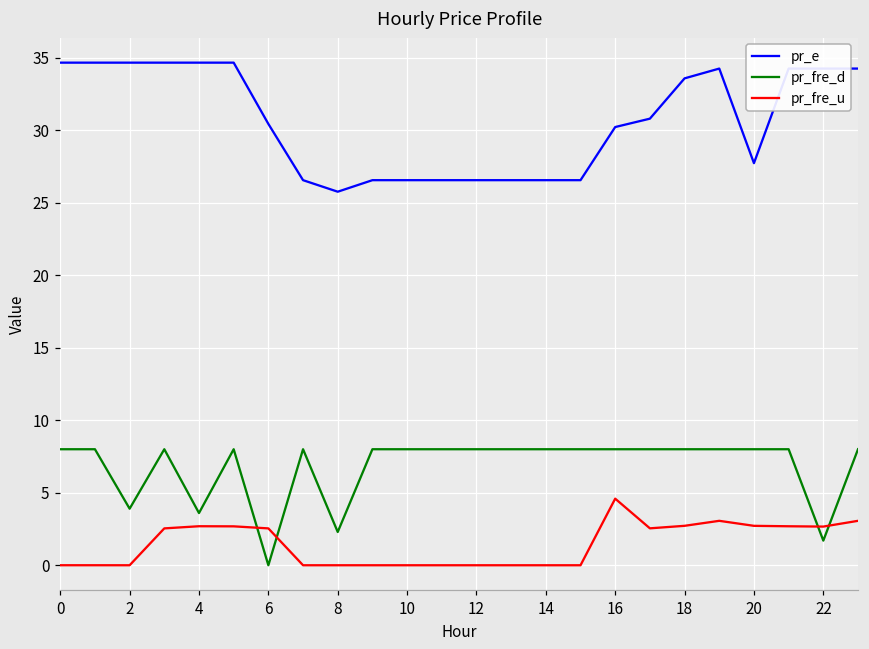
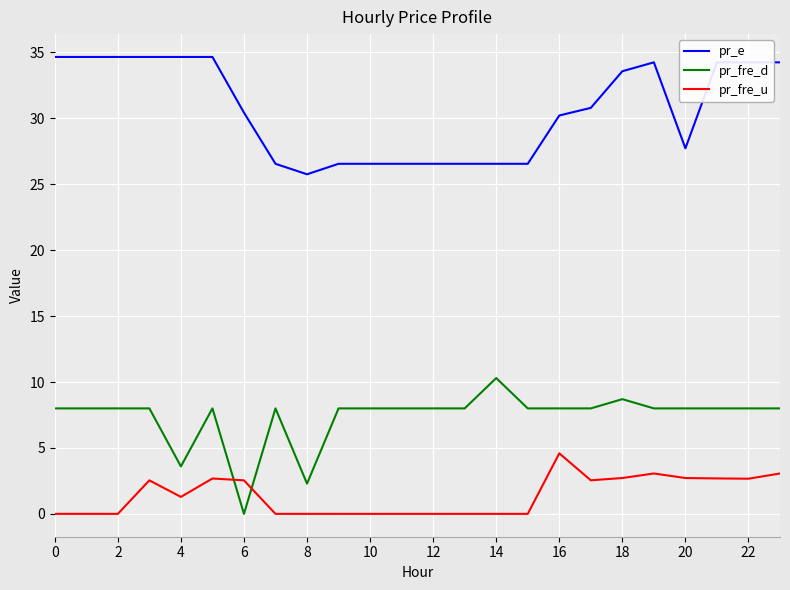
pr_fre_d, 2: 3.9 -> 8.0
pr_fre_u, 4: 2.7 -> 1.3
pr_fre_d, 14: 8.0 -> 10.3
pr_fre_d, 18: 8.0 -> 8.7
pr_fre_d, 22: 1.7 -> 8.0
